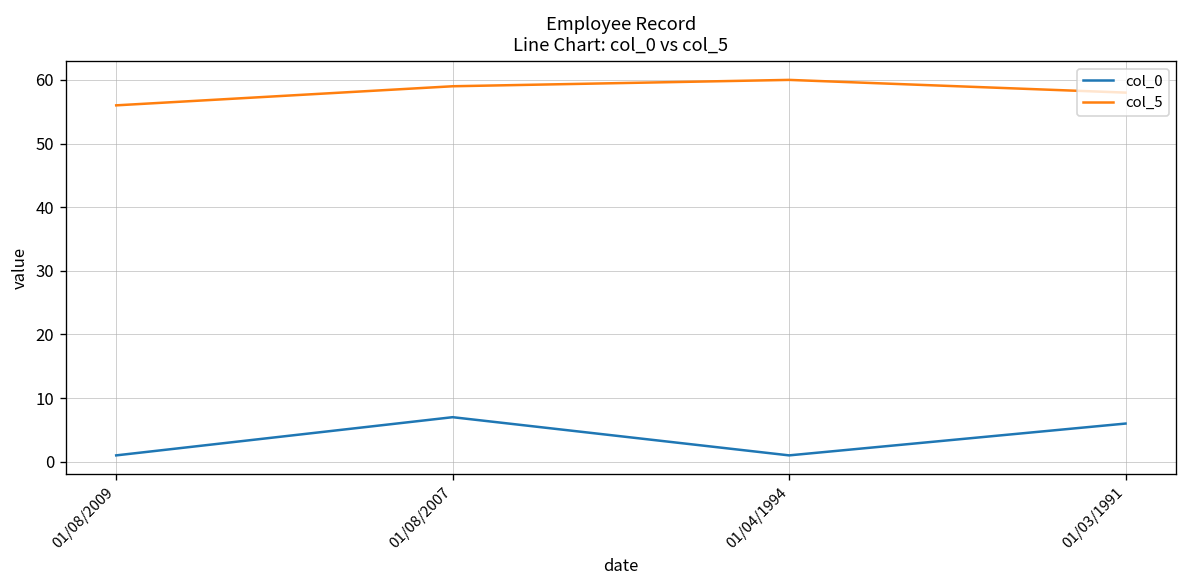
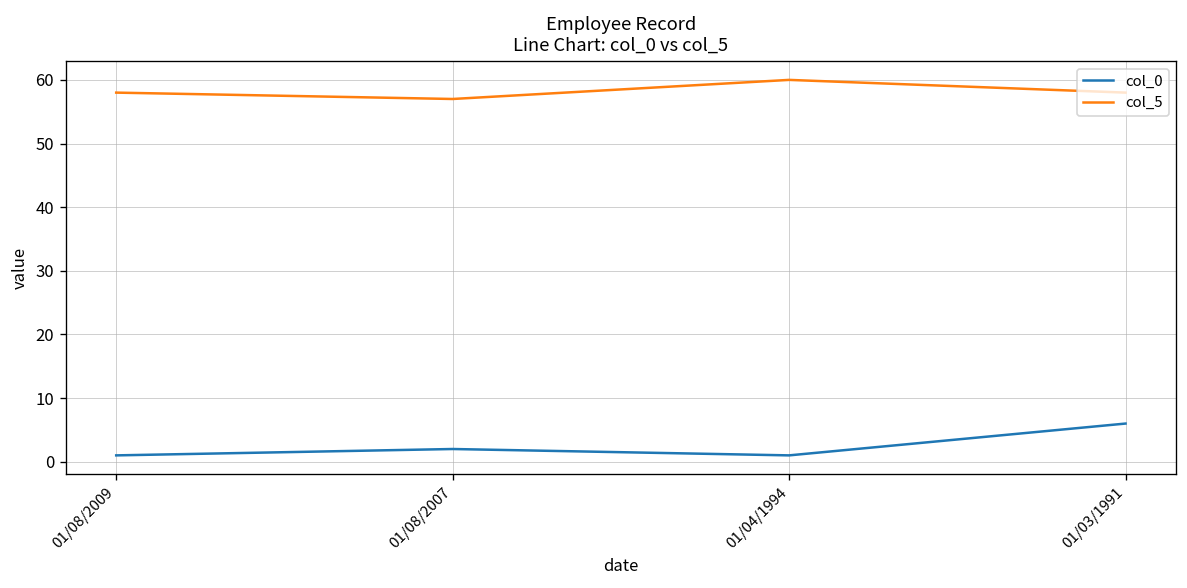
col_5, 01/08/2009: 56 -> 58
col_0, 01/08/2007: 7 -> 2
col_5, 01/08/2007: 59 -> 57
